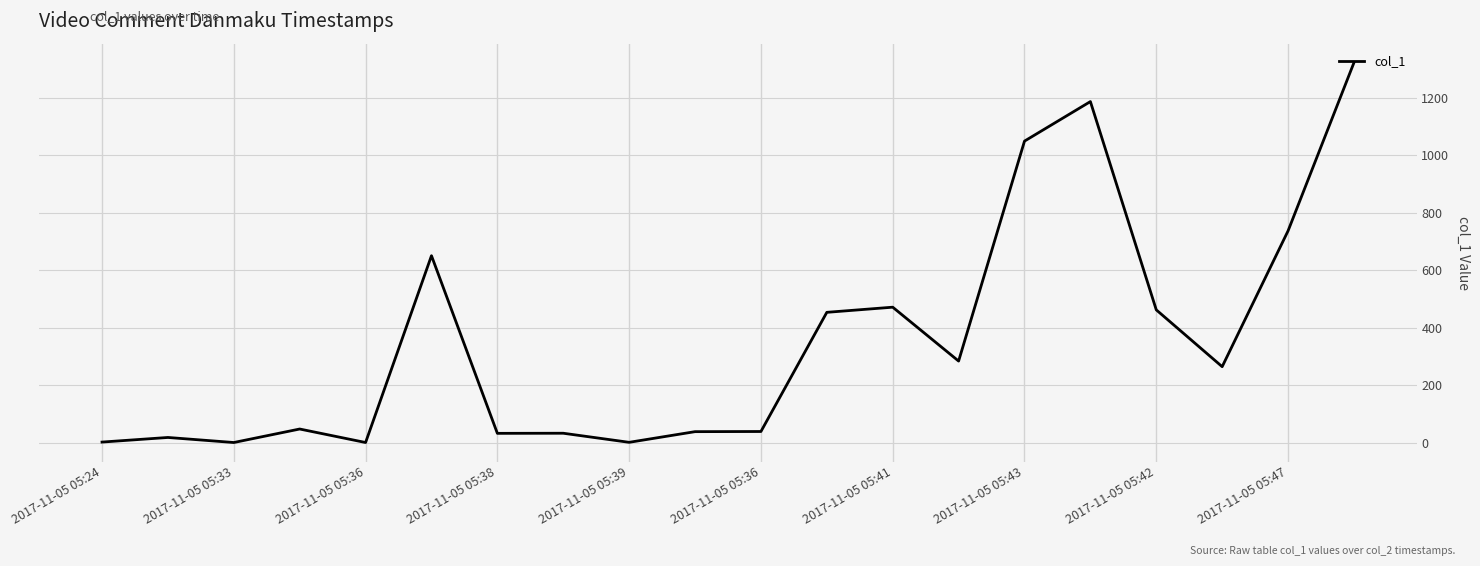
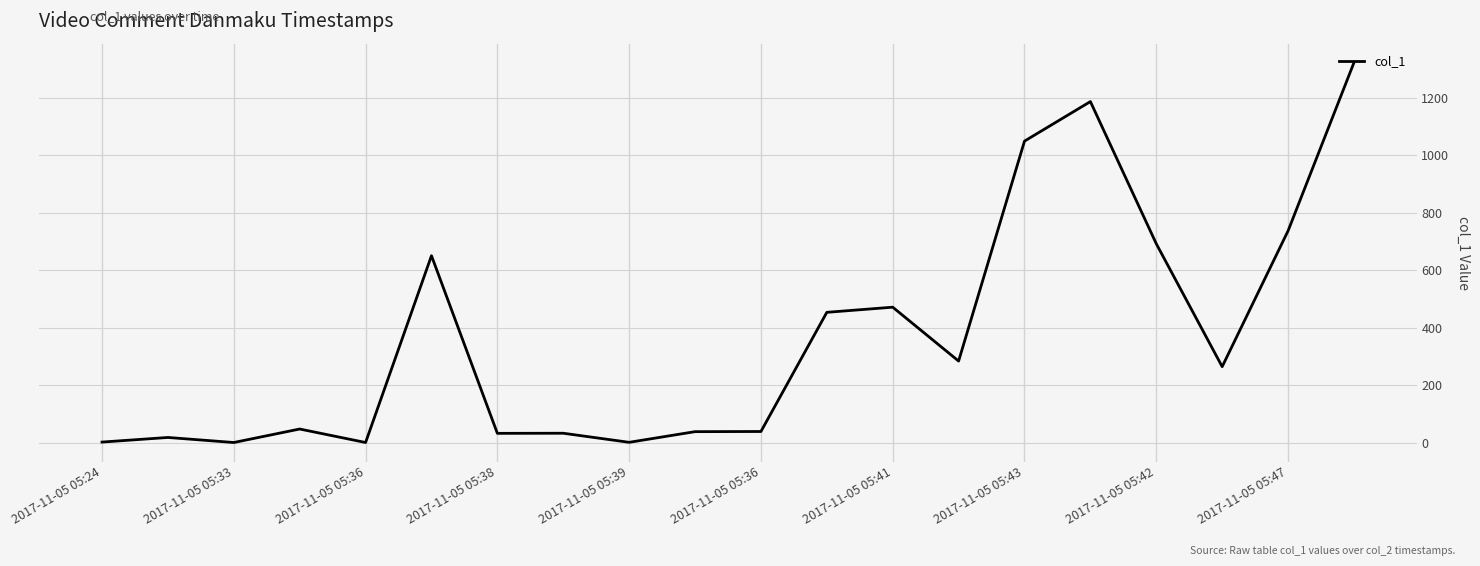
2017-11-05 05:42: 460 -> 690
